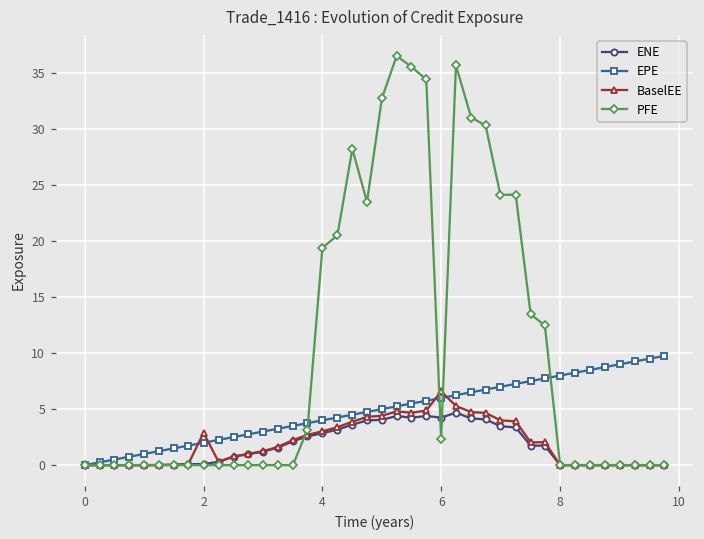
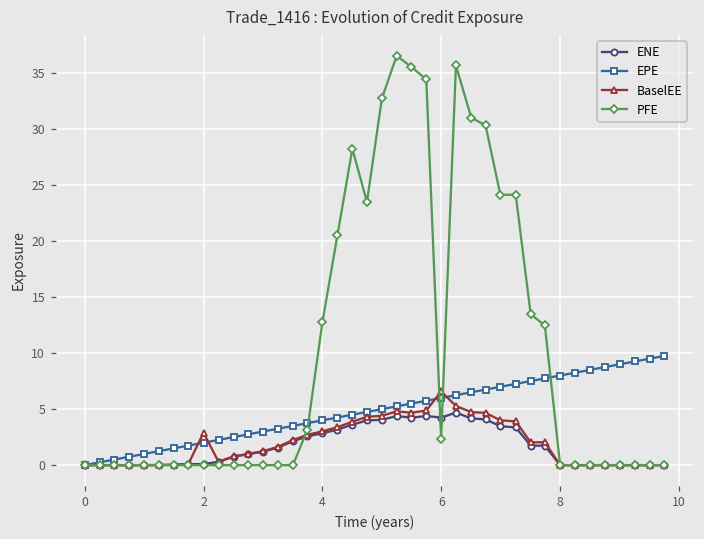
PFE, 4: 19.4 -> 12.8
